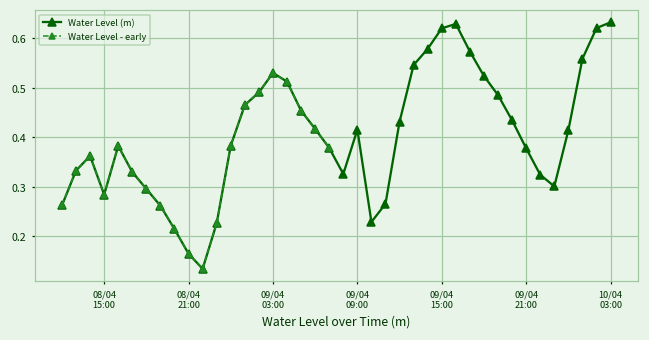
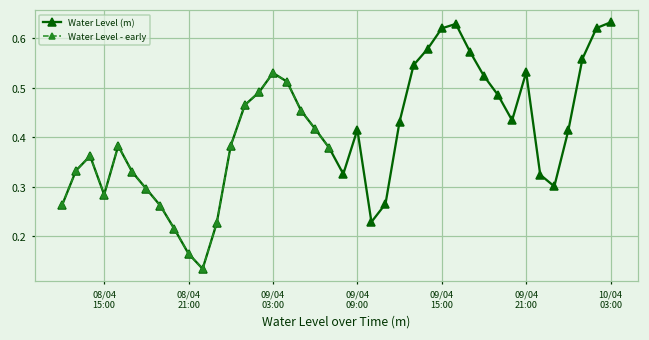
Water Level (m), 09/04 21:00: 0.38 -> 0.53
